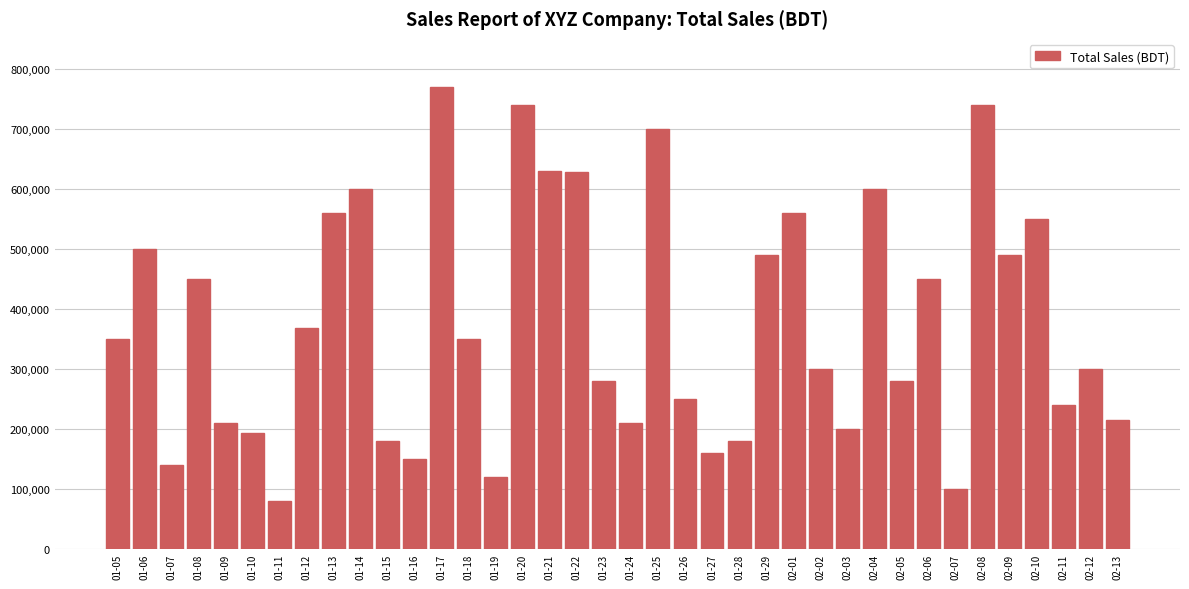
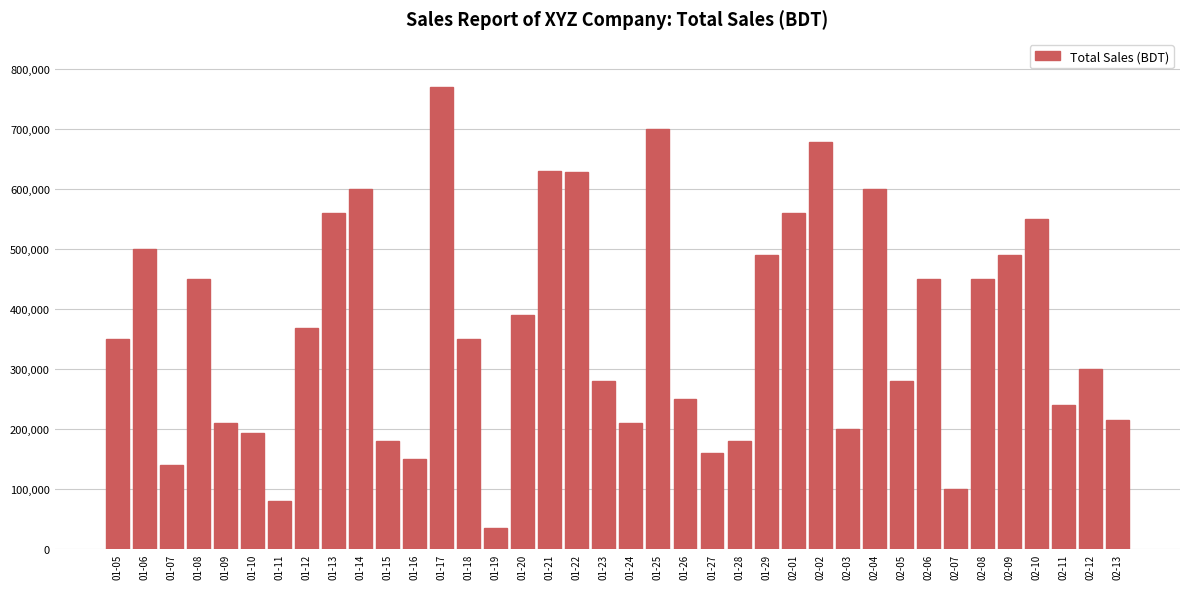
01-19: 120,000 -> 30,000
01-20: 740,000 -> 390,000
02-02: 300,000 -> 680,000
02-08: 740,000 -> 450,000
